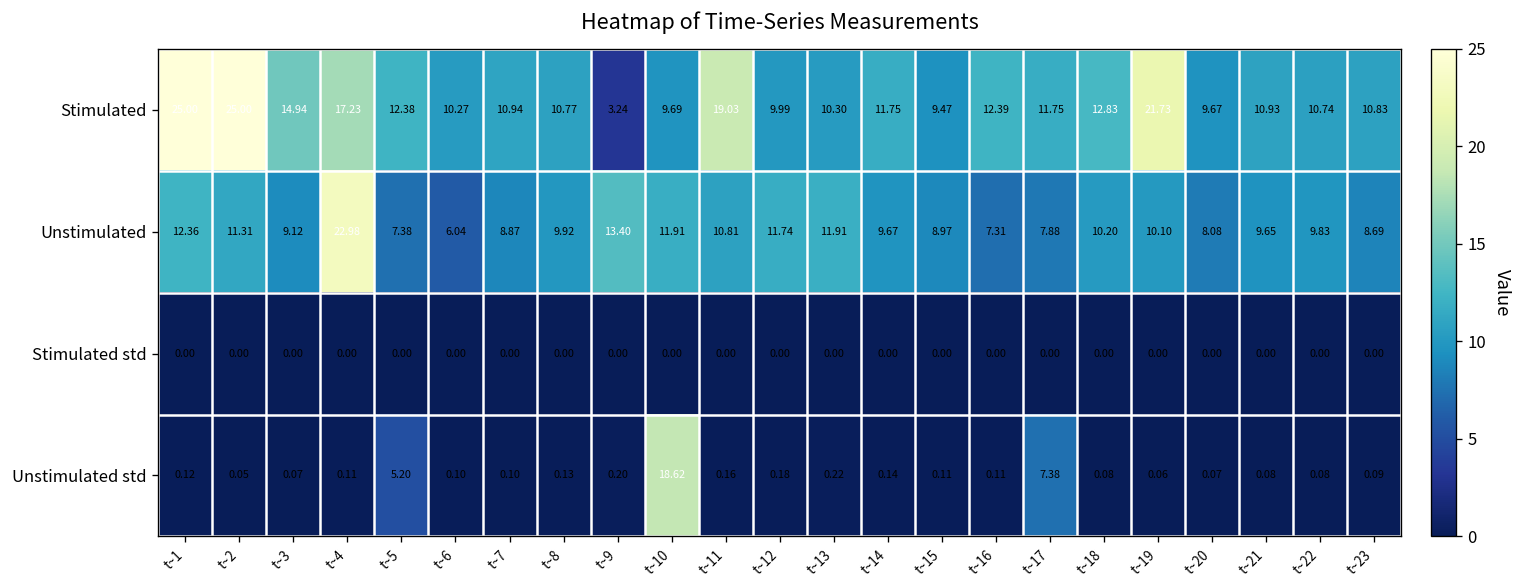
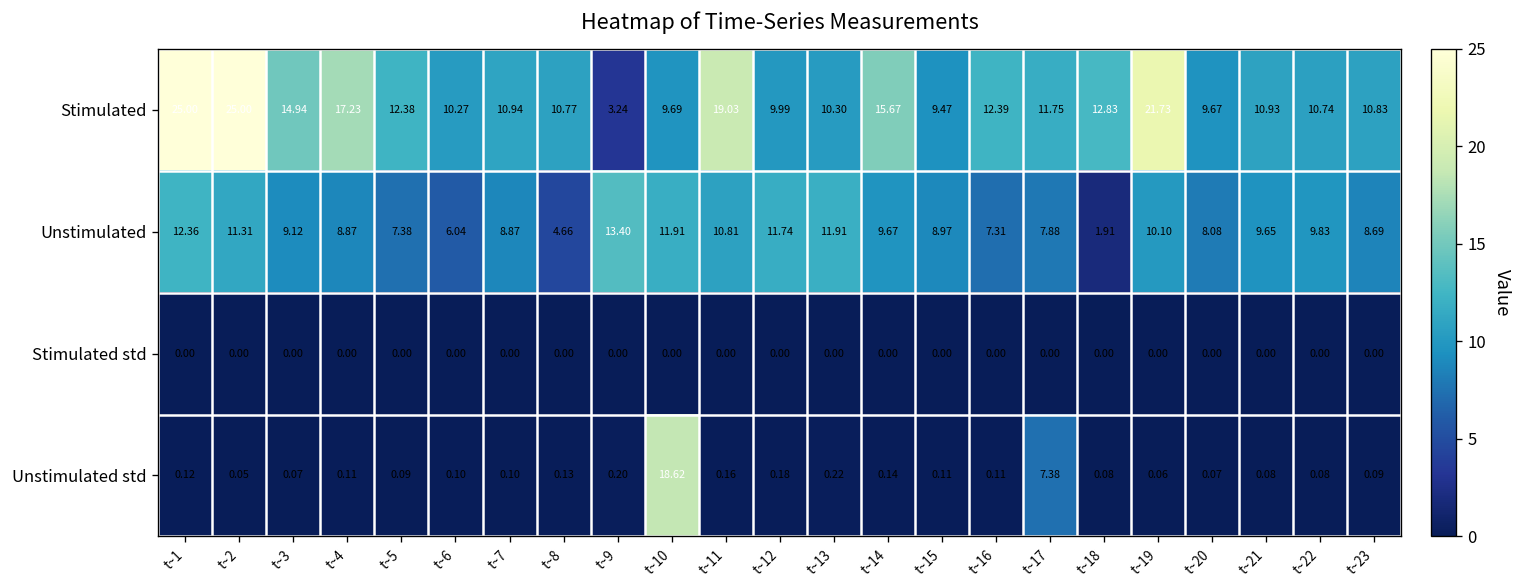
Stimulated, t~14: 11.75 -> 15.67
Unstimulated, t~4: 22.98 -> 8.87
Unstimulated, t~8: 9.92 -> 4.66
Unstimulated, t~18: 10.20 -> 1.91
Unstimulated std, t~5: 5.20 -> 0.09
